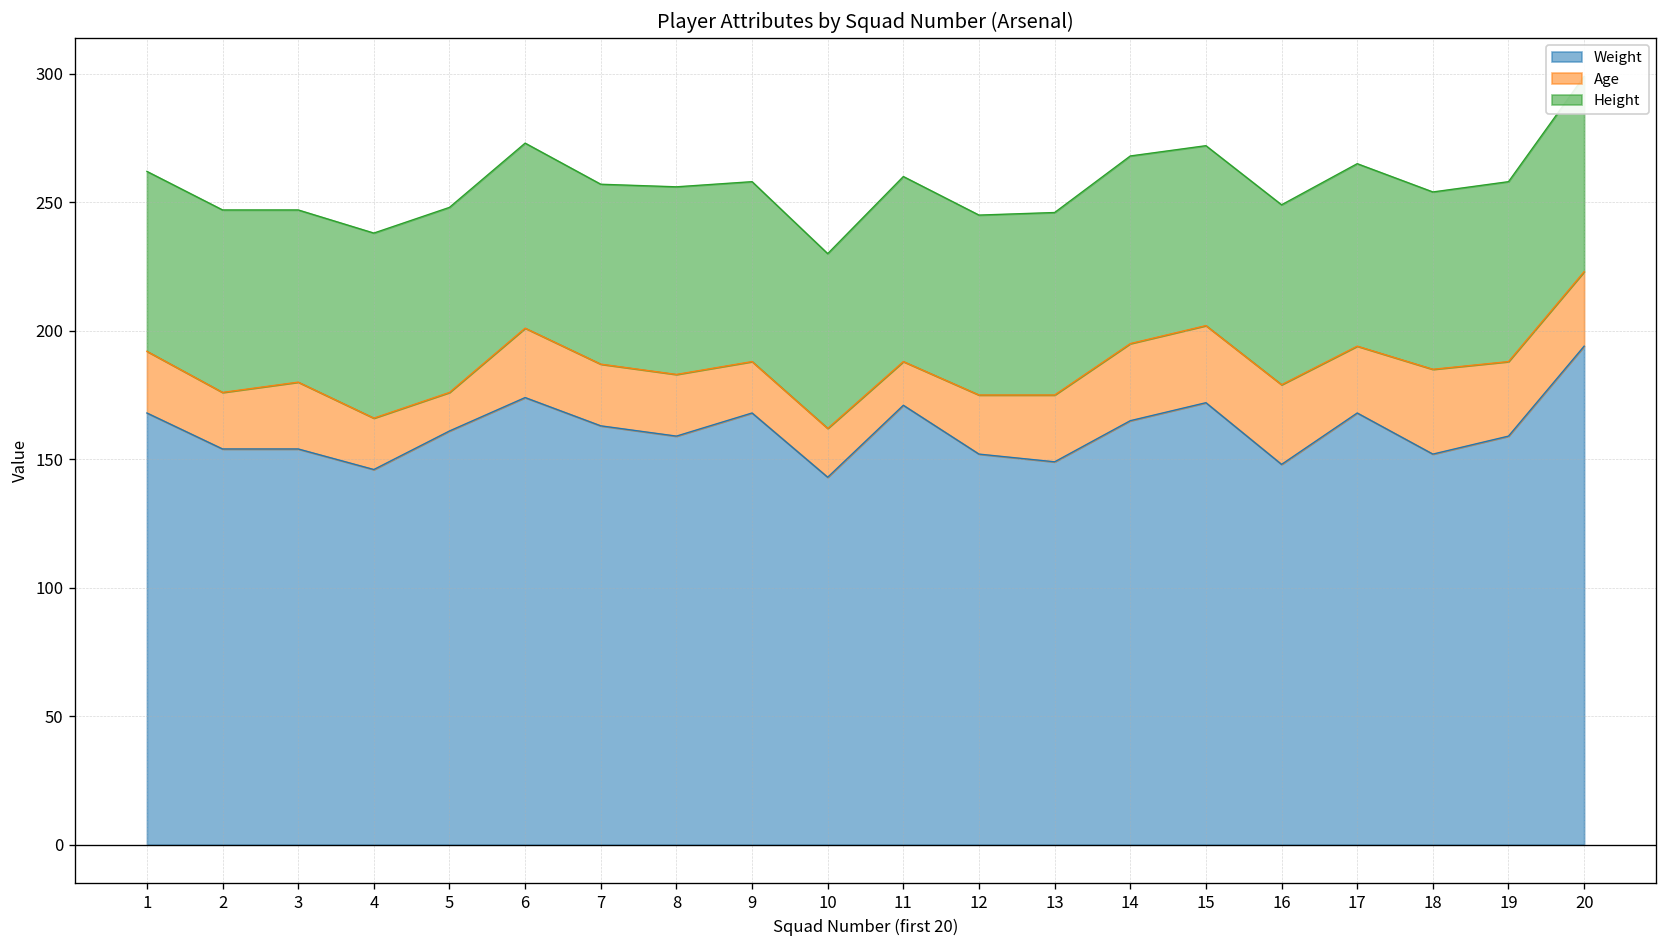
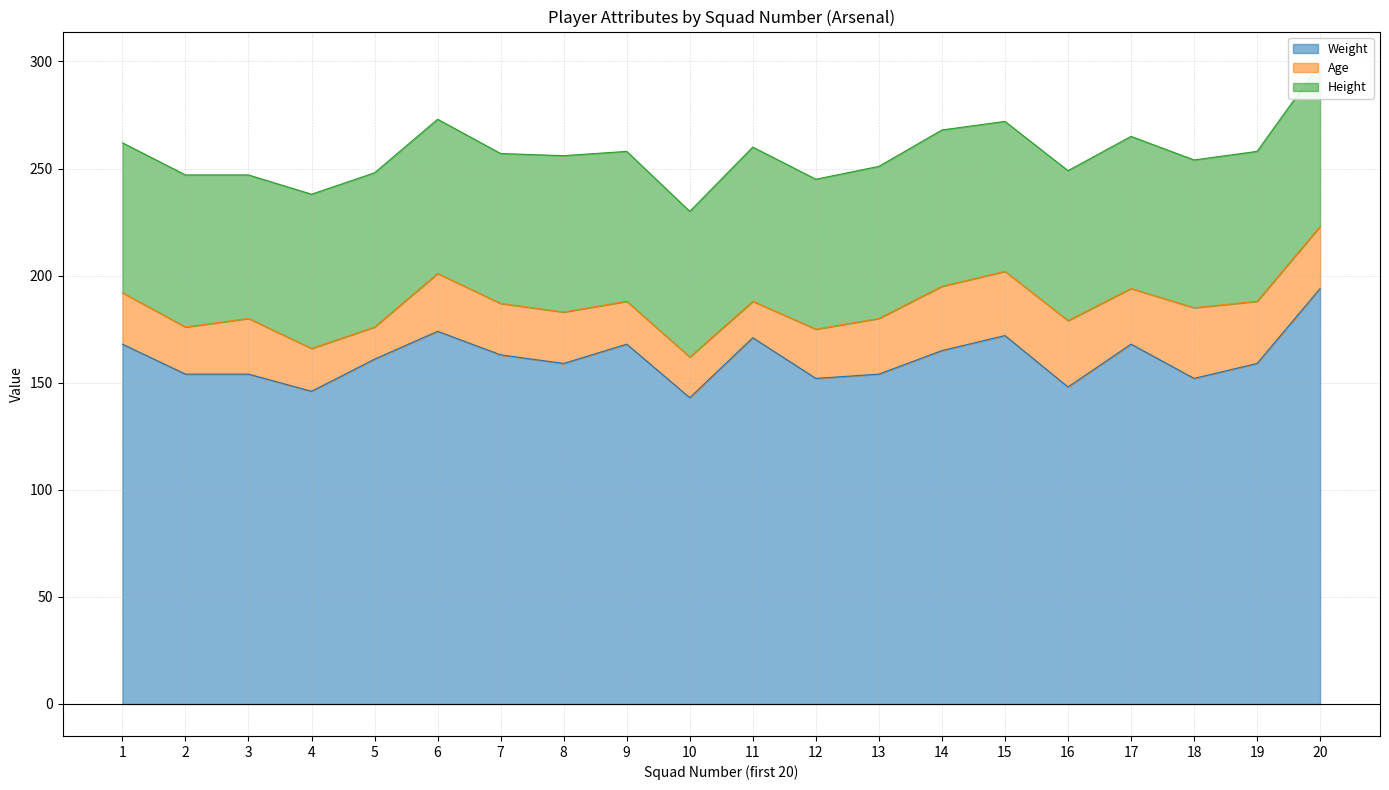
Weight, 13: 149 -> 154
